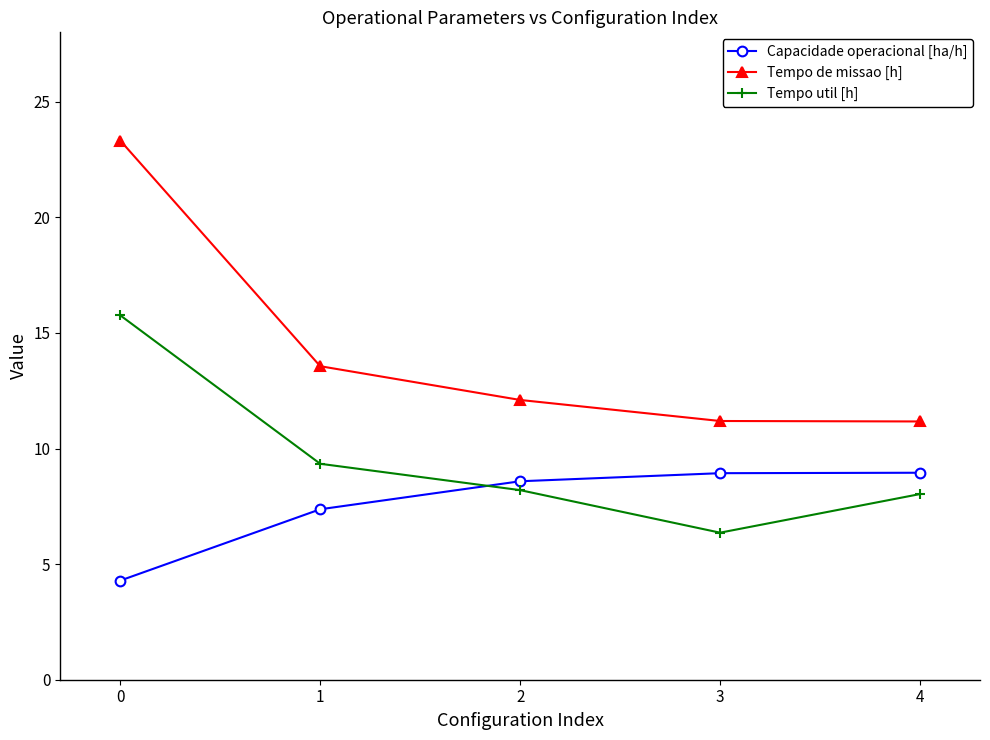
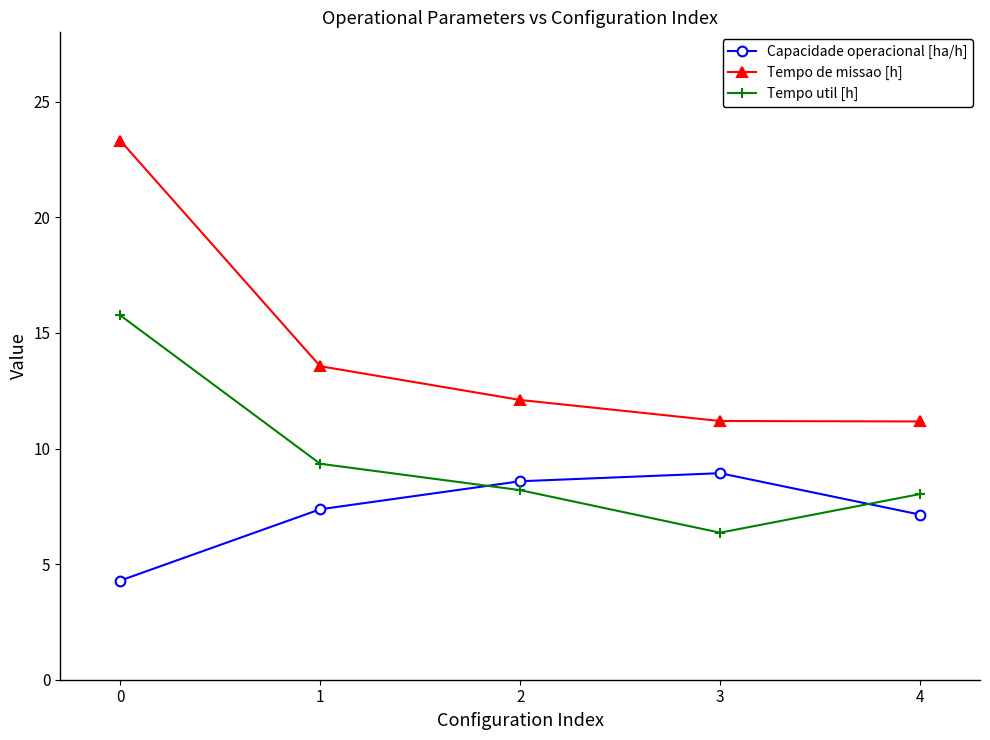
Capacidade operacional [ha/h], 4: 9.0 -> 7.1
